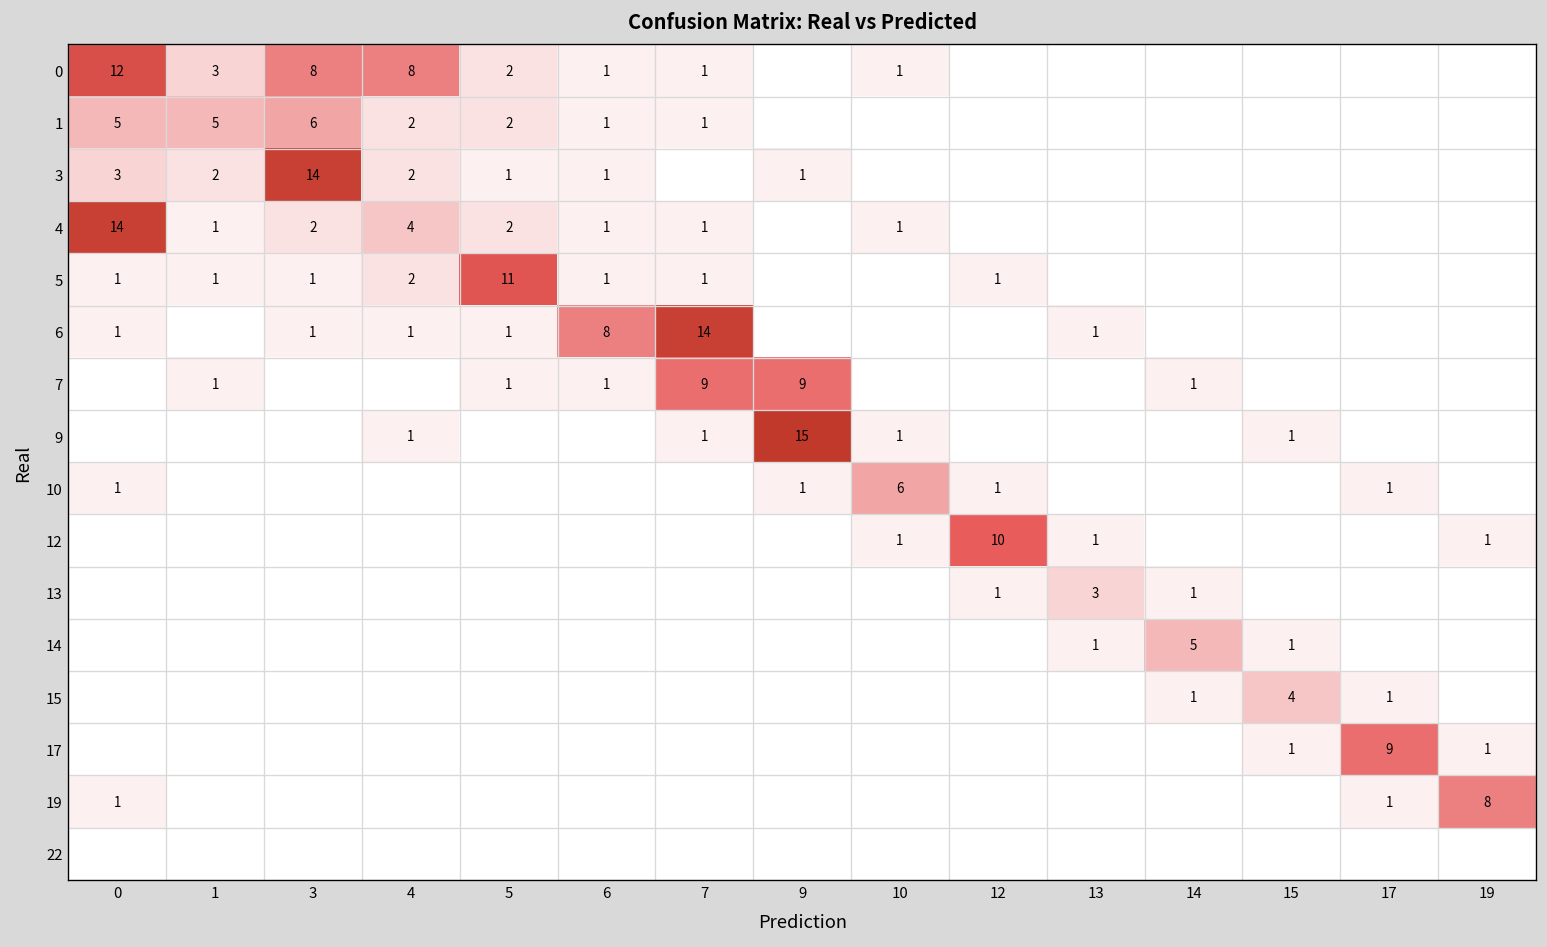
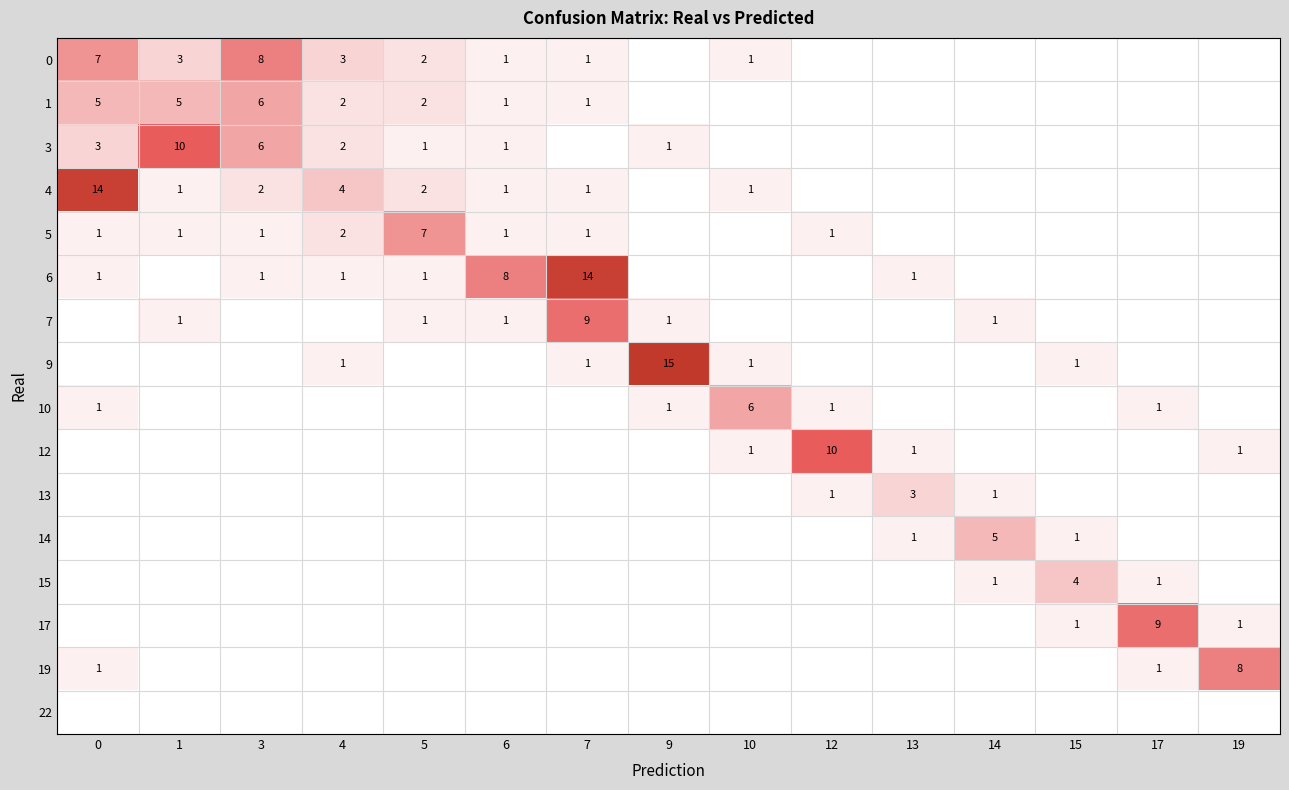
0, 0: 12 -> 7
0, 4: 8 -> 3
3, 1: 2 -> 10
3, 3: 14 -> 6
5, 5: 11 -> 7
7, 9: 9 -> 1
